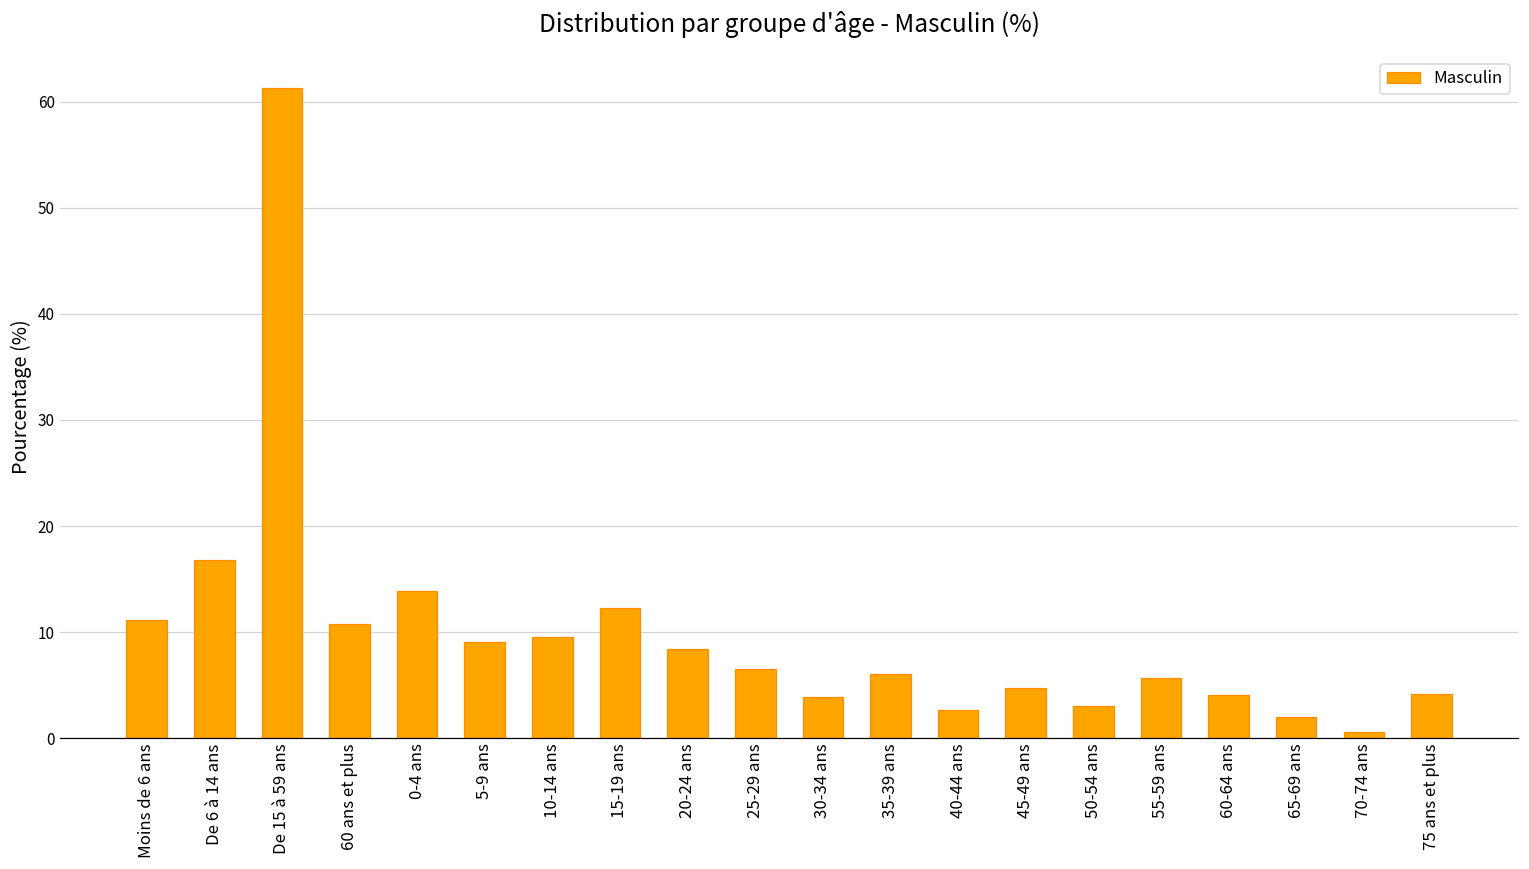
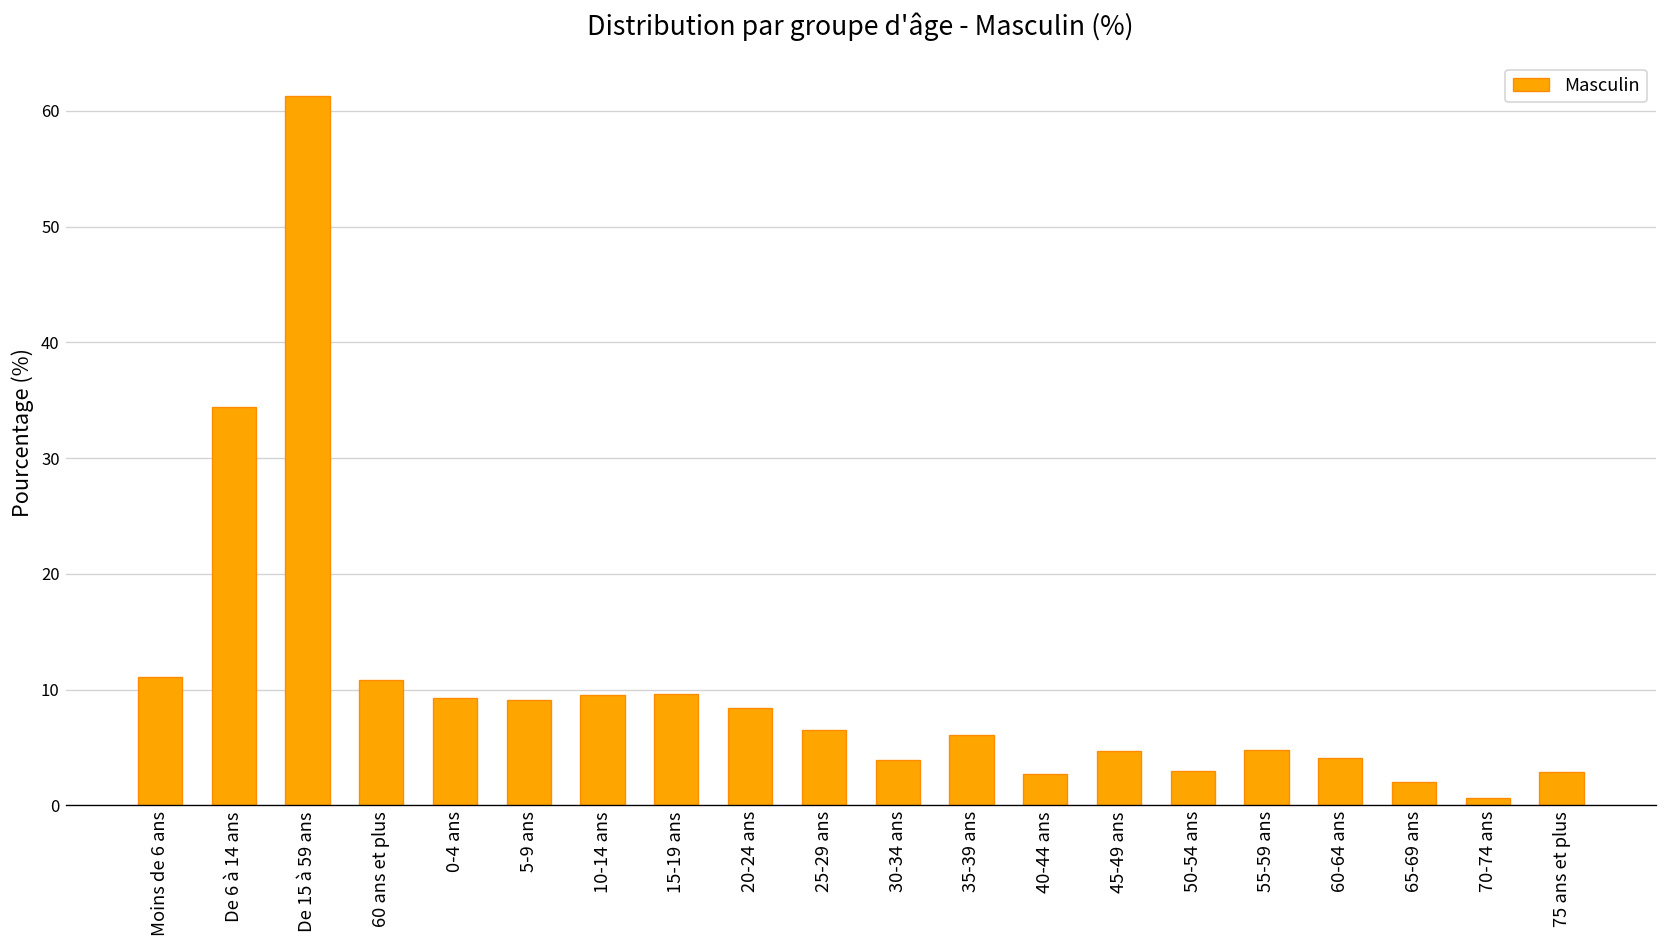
De 6 à 14 ans: 17 -> 34
0-4 ans: 14 -> 9
15-19 ans: 12 -> 10
55-59 ans: 6 -> 5
75 ans et plus: 4 -> 3
